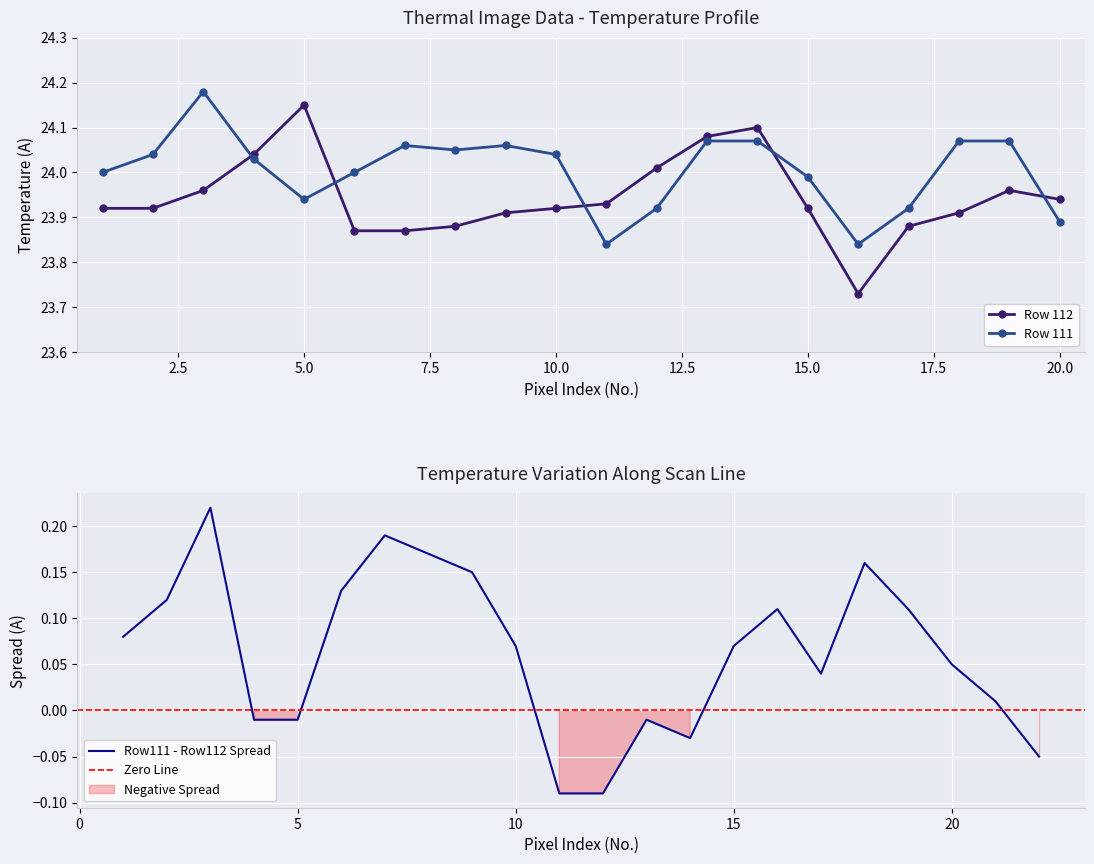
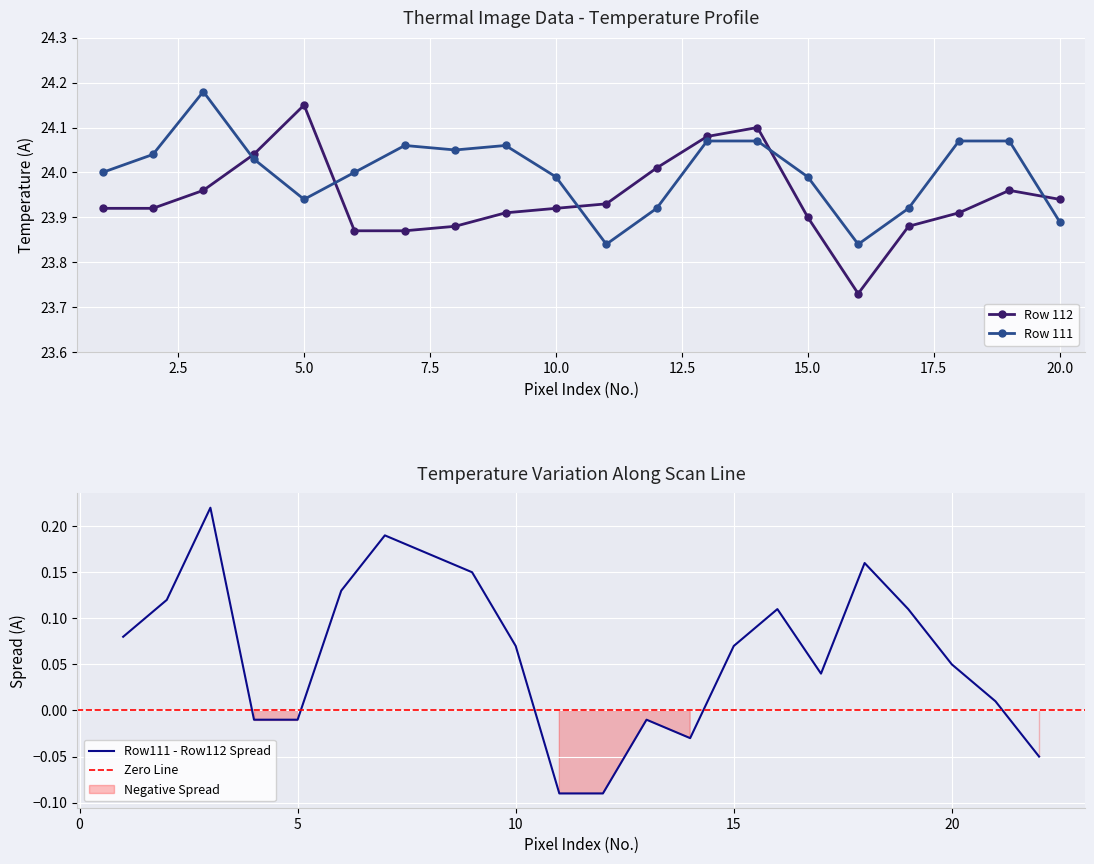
Thermal Image Data - Temperature Profile, Row 111, 10.0: 24.04 -> 23.99
Thermal Image Data - Temperature Profile, Row 112, 15.0: 23.92 -> 23.90
